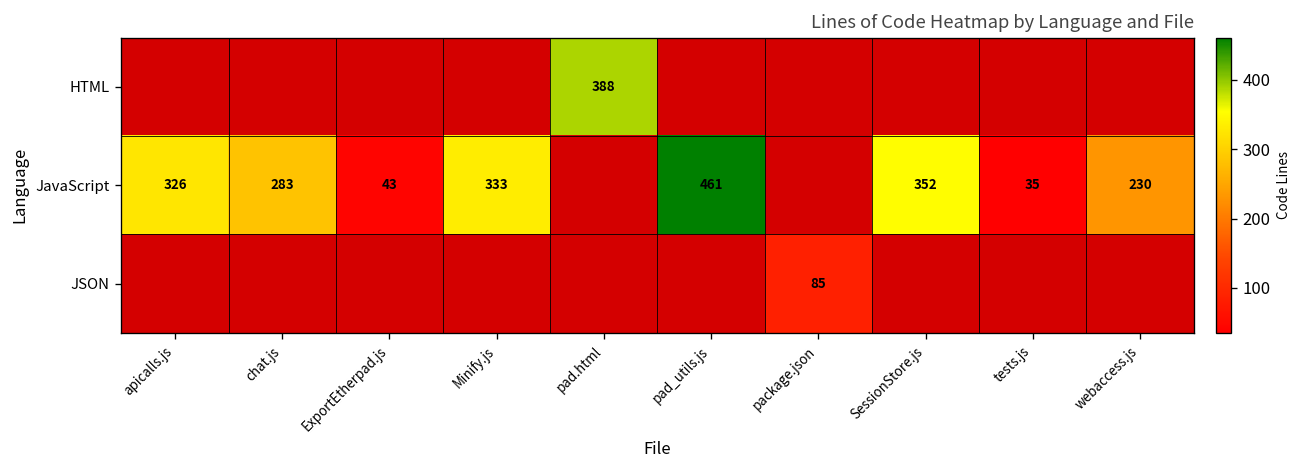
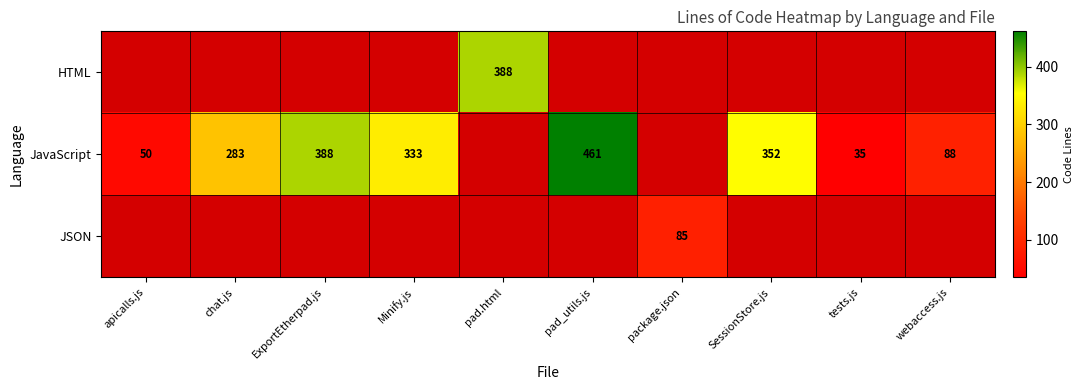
JavaScript, apicalls.js: 326 -> 50
JavaScript, ExportEtherpad.js: 43 -> 388
JavaScript, webaccess.js: 230 -> 88
